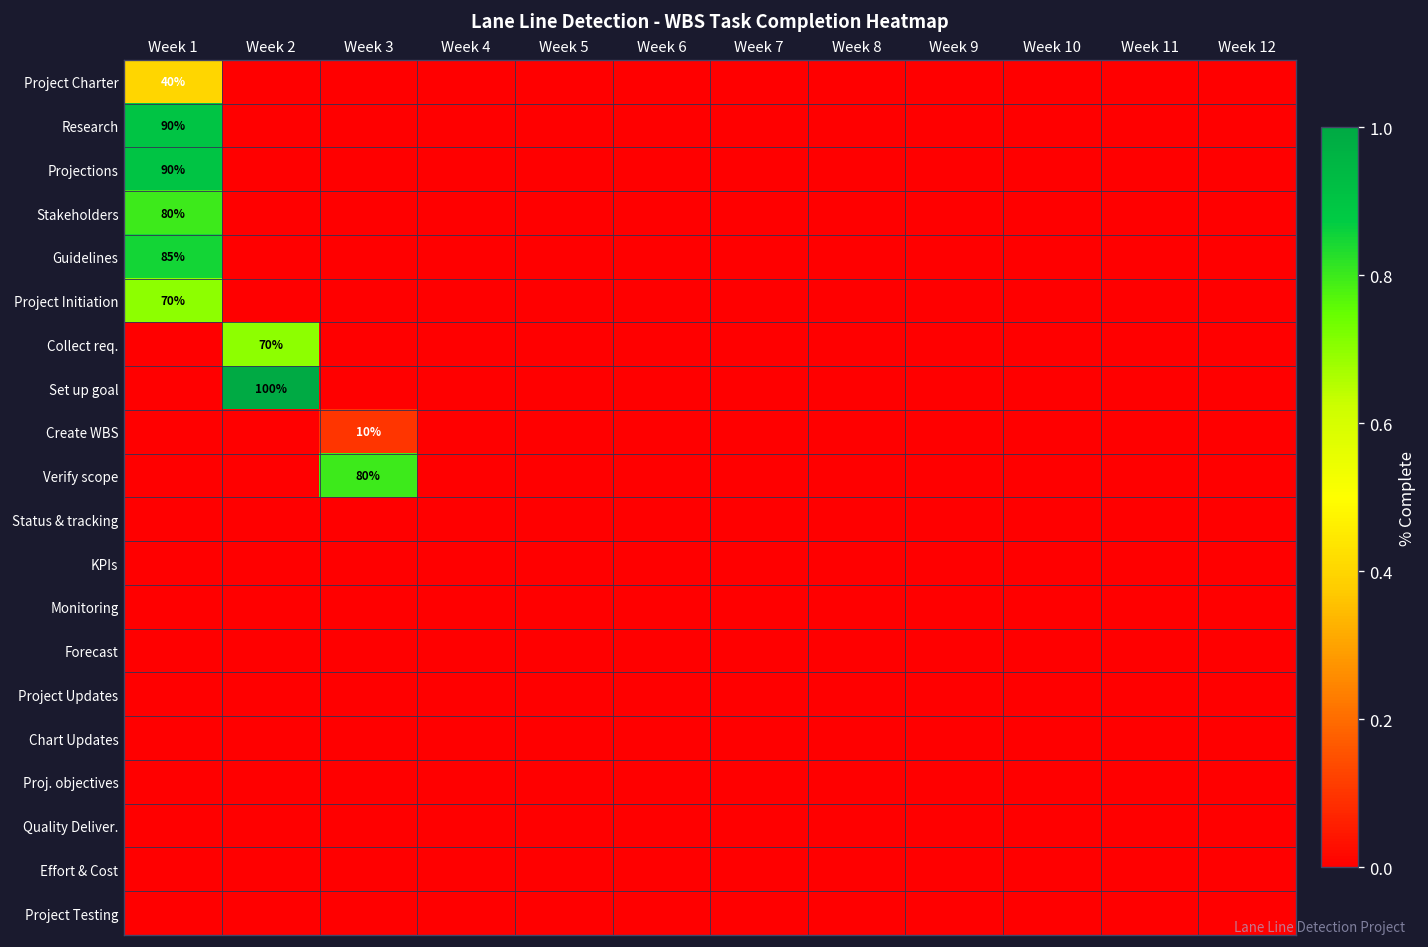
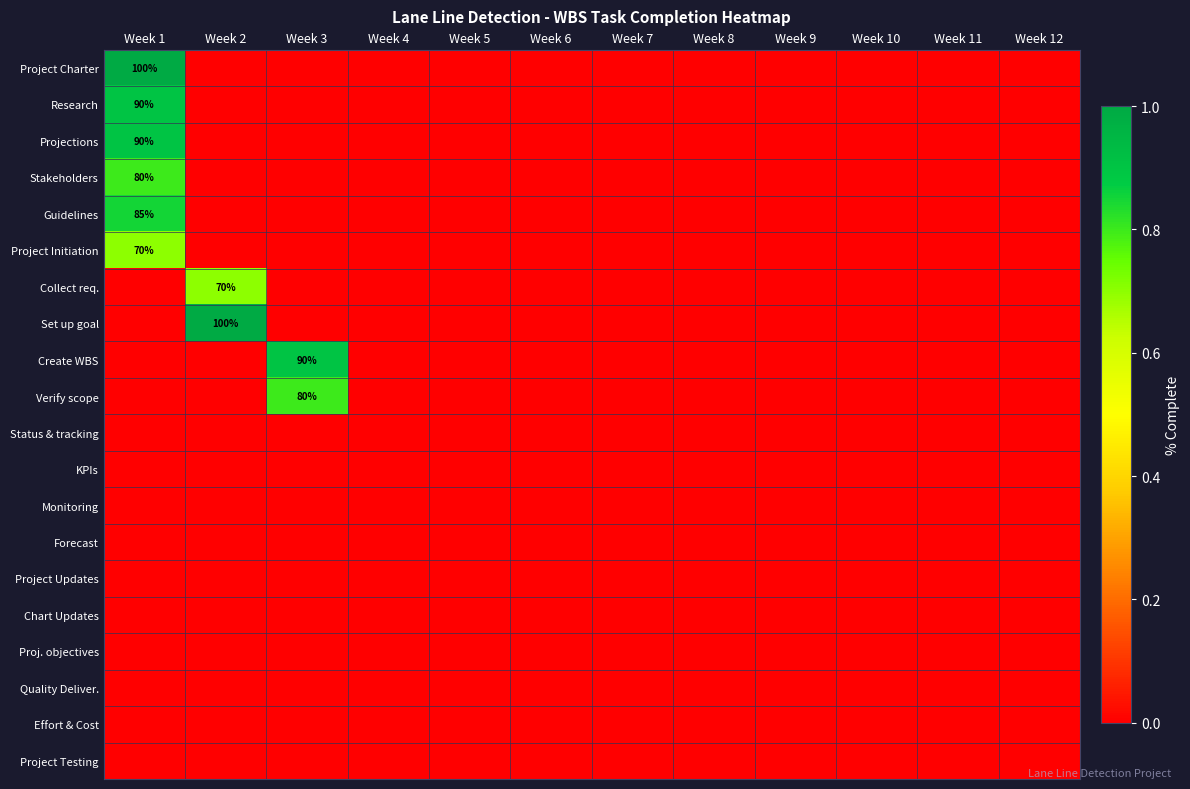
Project Charter, Week 1: 40% -> 100%
Create WBS, Week 3: 10% -> 90%
